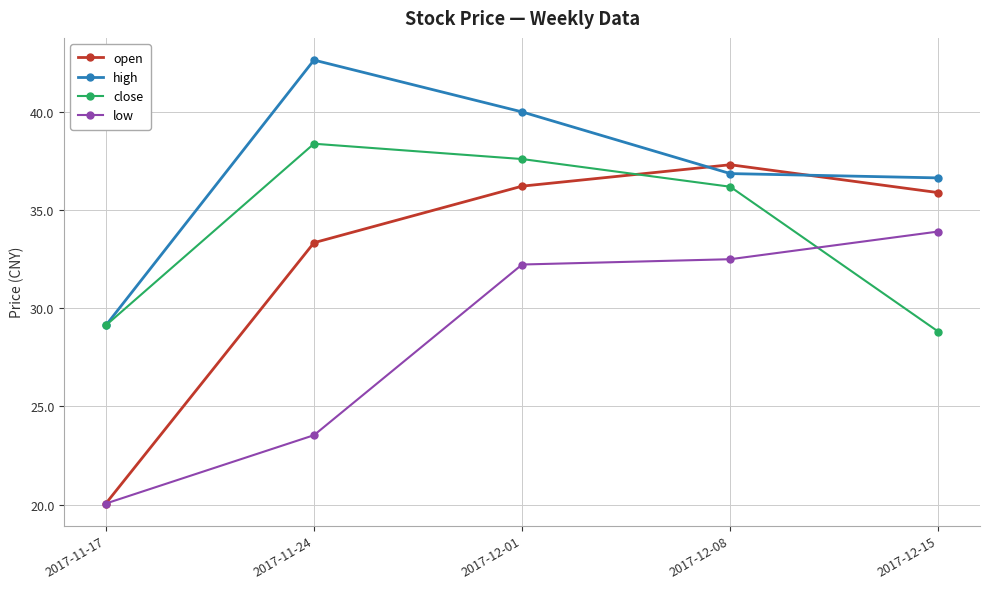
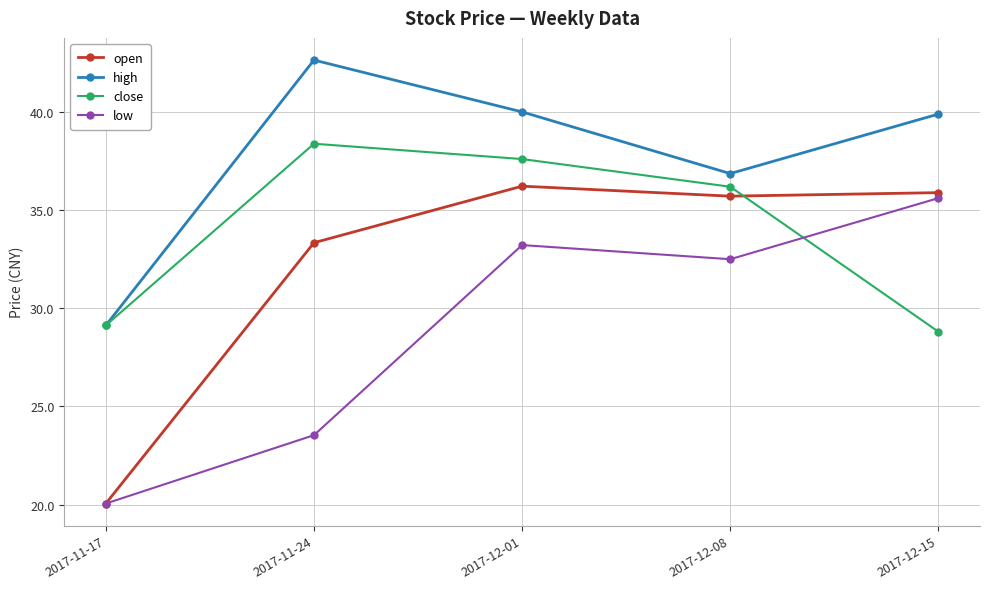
low, 2017-12-01: 32.2 -> 33.2
open, 2017-12-08: 37.3 -> 35.7
high, 2017-12-15: 36.6 -> 39.9
low, 2017-12-15: 33.9 -> 35.6
